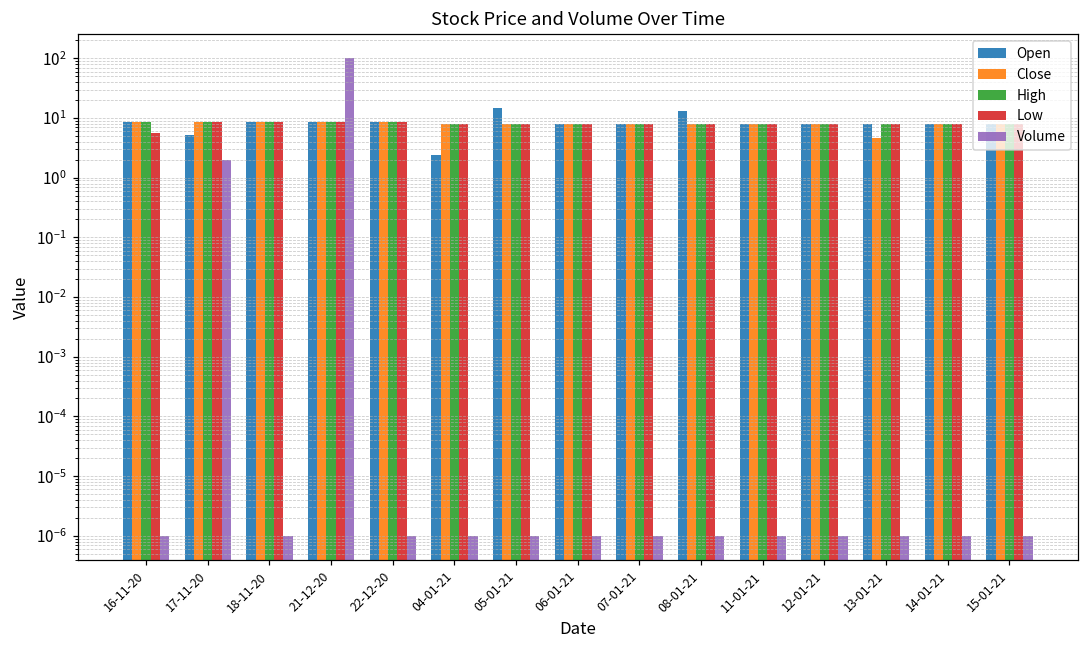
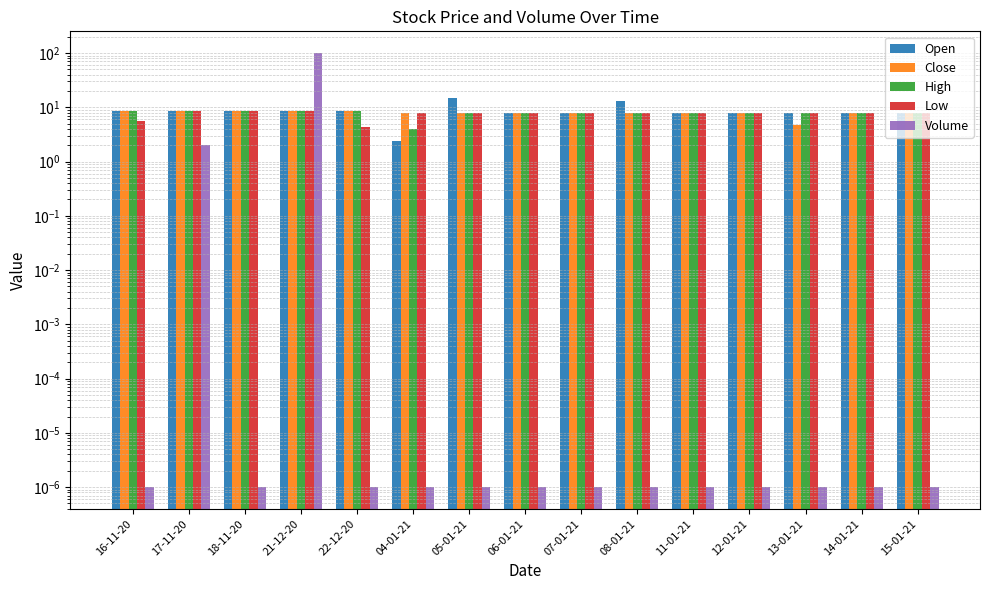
Open, 17-11-20: 5 -> 9
Low, 22-12-20: 9 -> 4
High, 04-01-21: 8 -> 4
